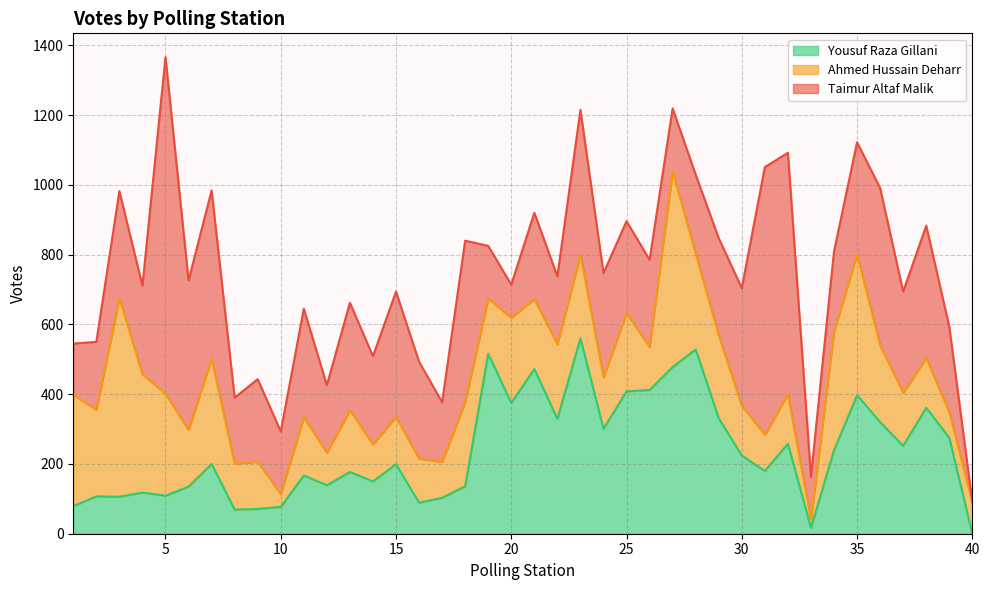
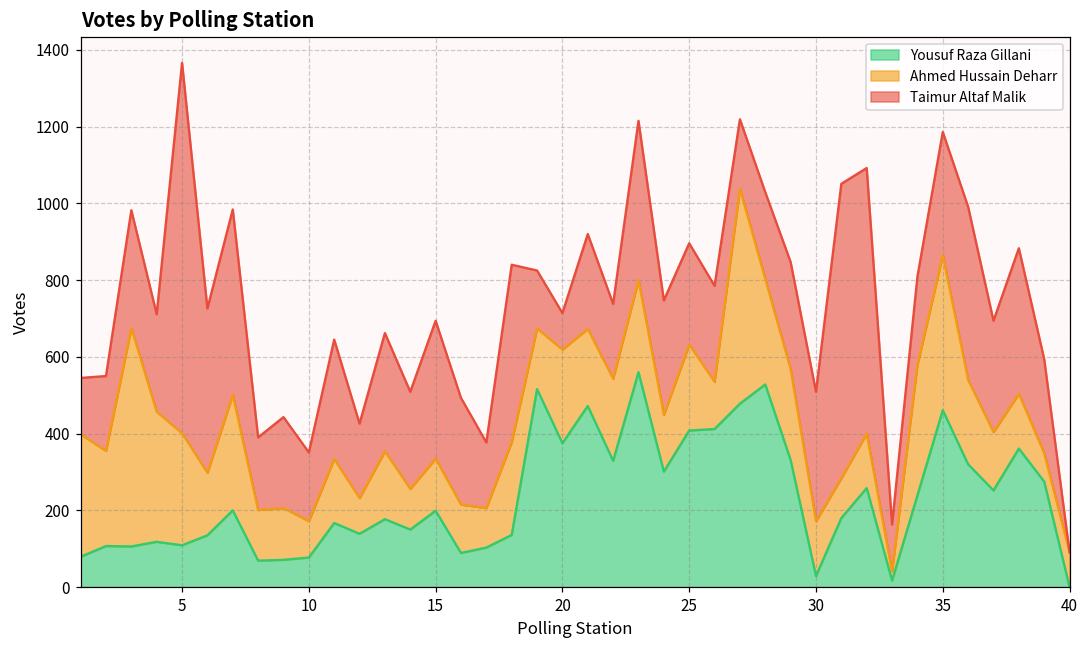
Ahmed Hussain Deharr, 10: 40 -> 100
Yousuf Raza Gillani, 30: 220 -> 30
Yousuf Raza Gillani, 35: 400 -> 460
